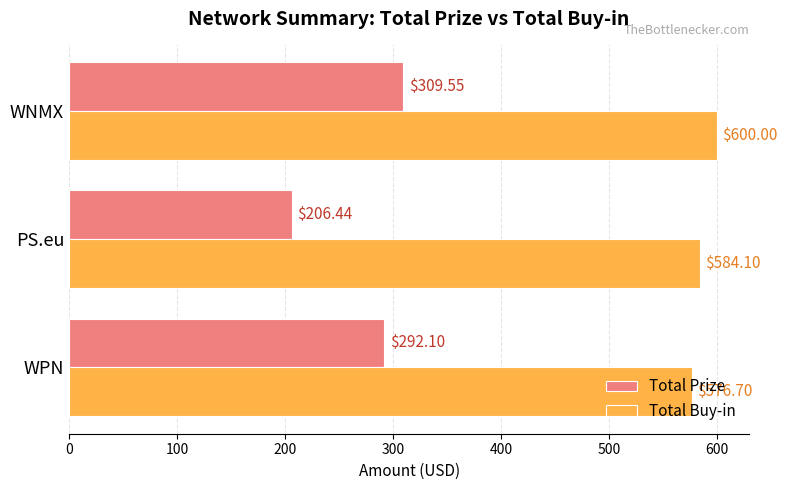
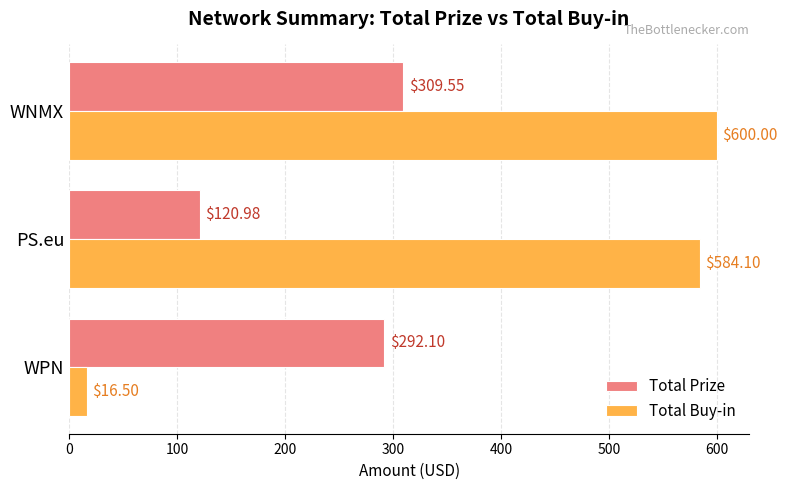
Total Prize, PS.eu: $206.44 -> $120.98
Total Buy-in, WPN: $576.70 -> $16.50
